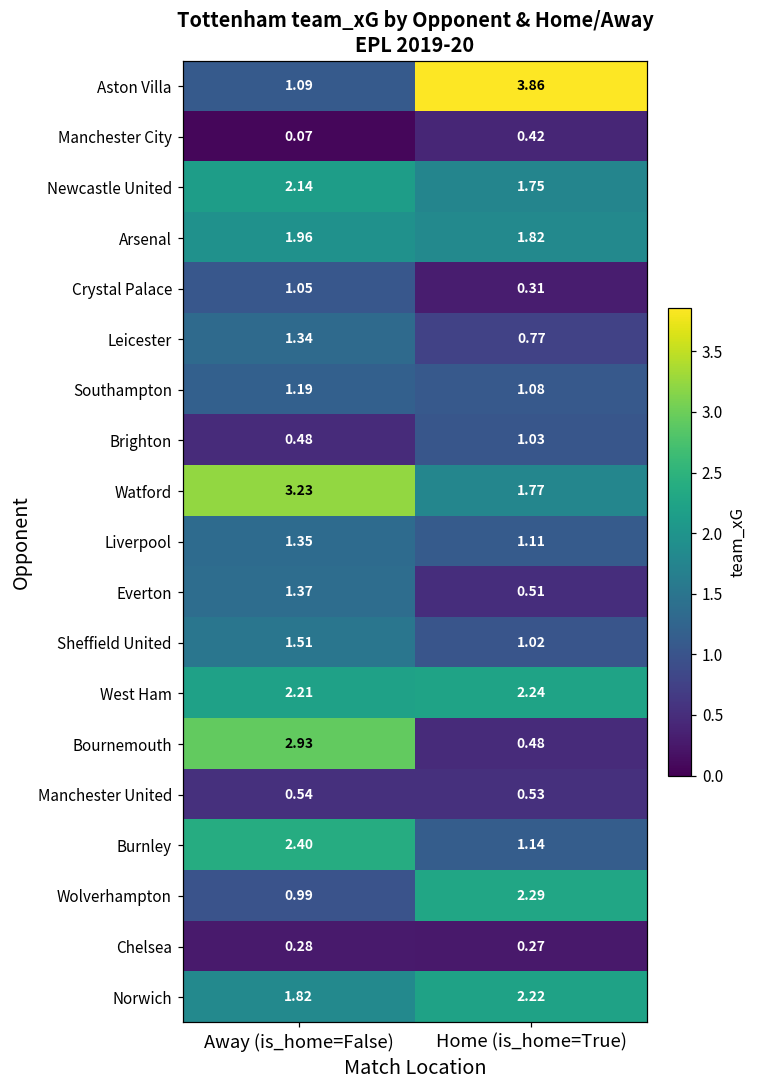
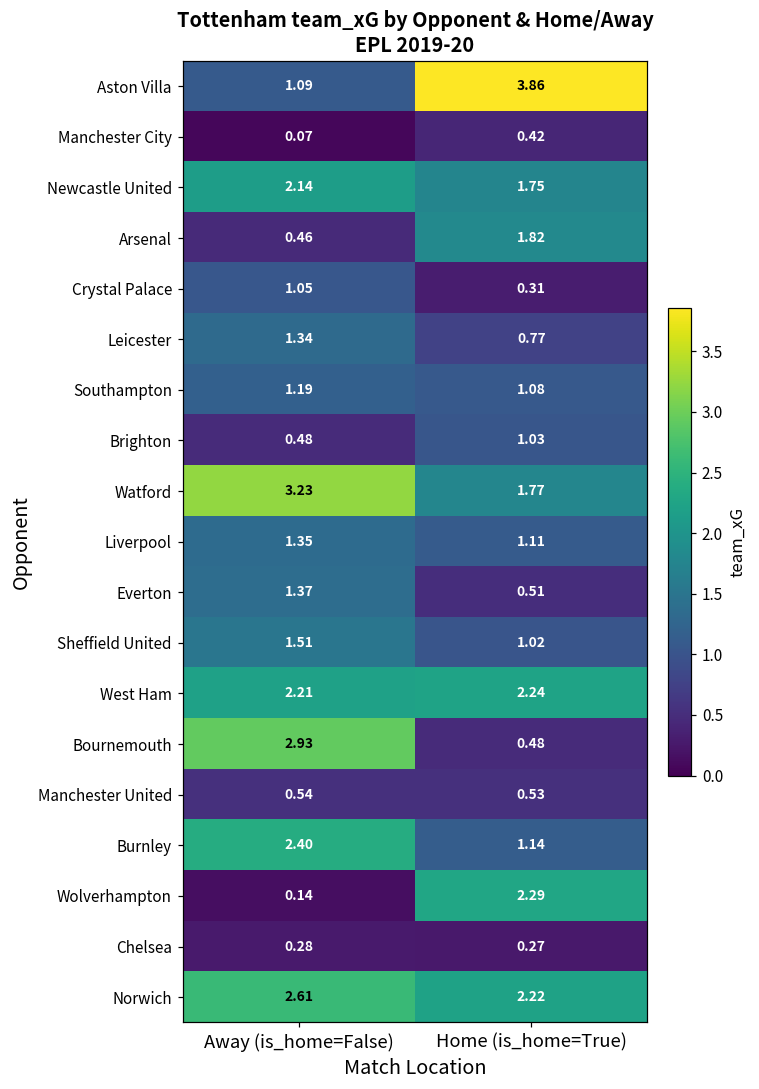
Arsenal, Away (is_home=False): 1.96 -> 0.46
Wolverhampton, Away (is_home=False): 0.99 -> 0.14
Norwich, Away (is_home=False): 1.82 -> 2.61
